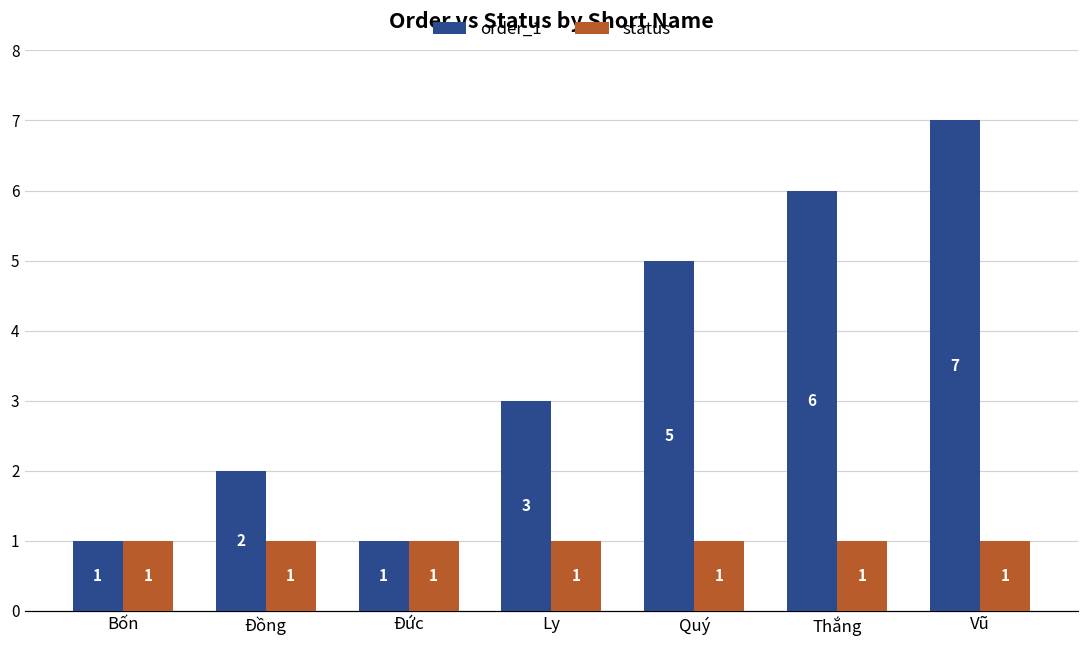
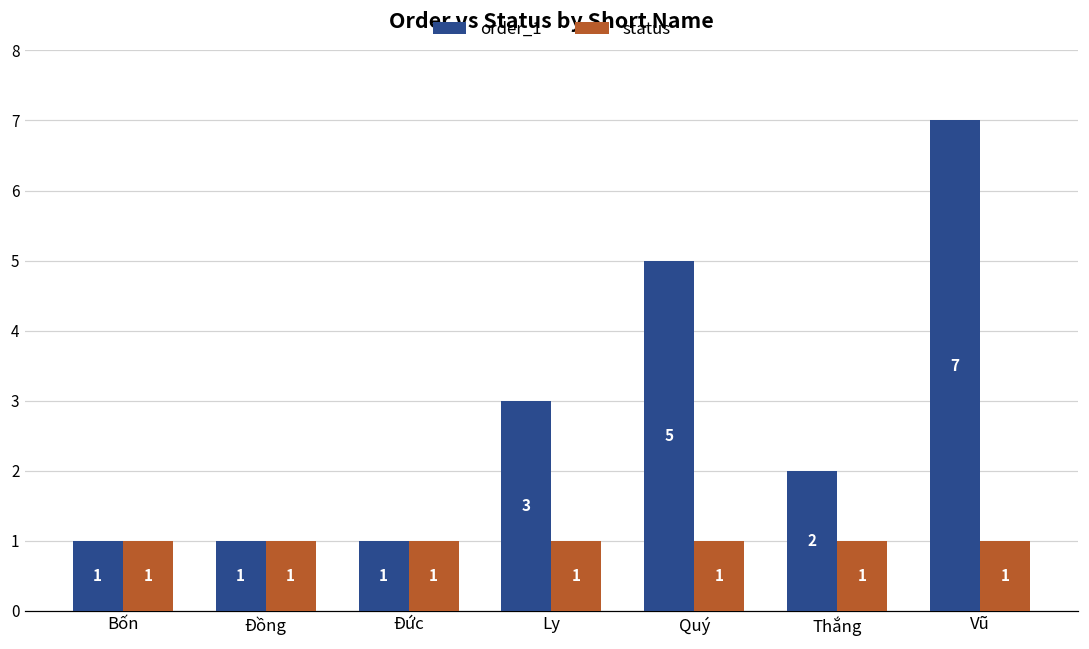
order_1, Đồng: 2 -> 1
order_1, Thắng: 6 -> 2
